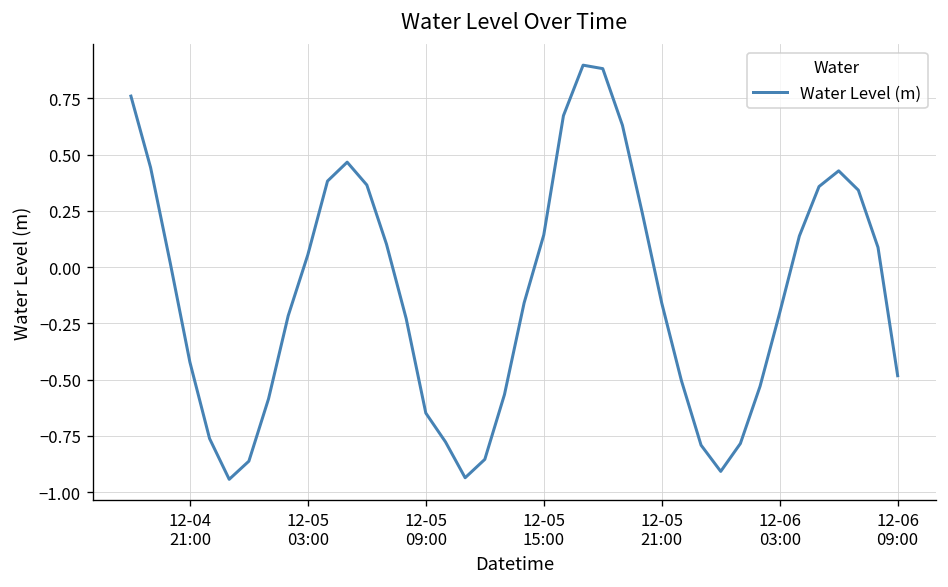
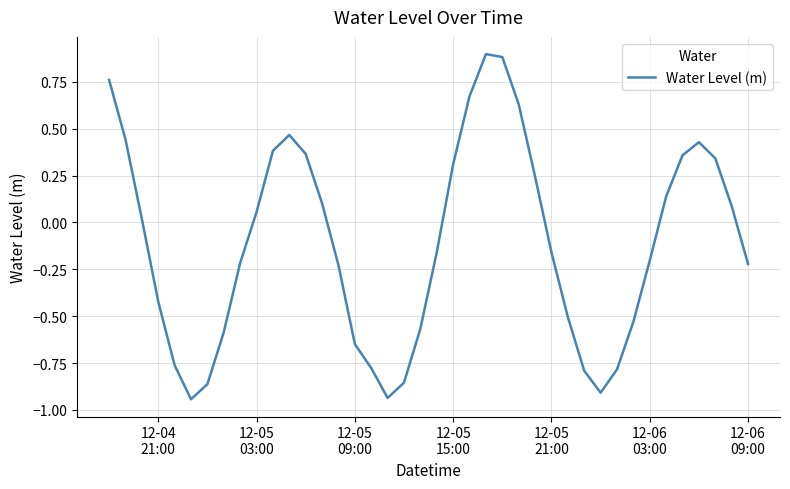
12-05 15:00: 0.14 -> 0.31
12-06 09:00: -0.48 -> -0.22
